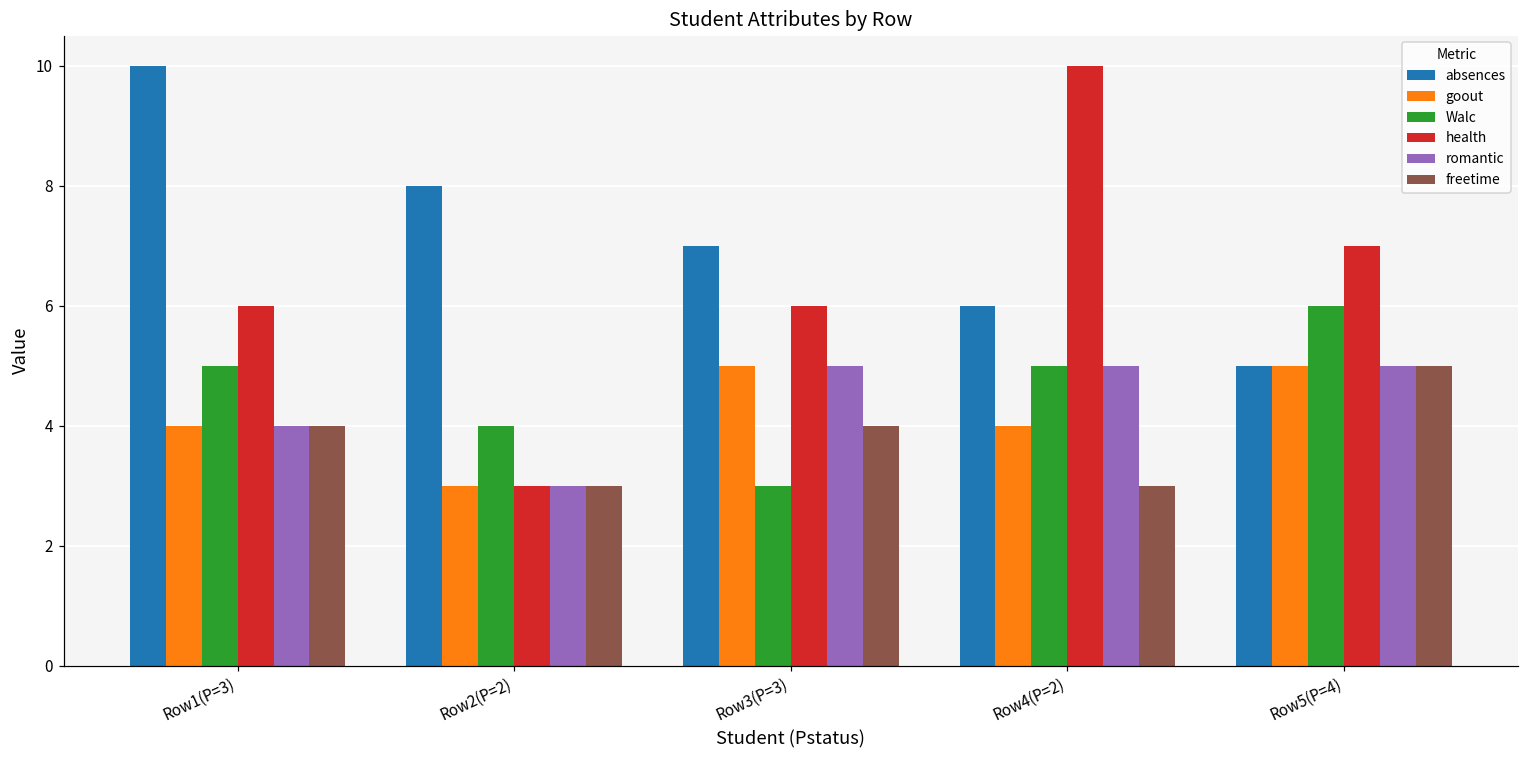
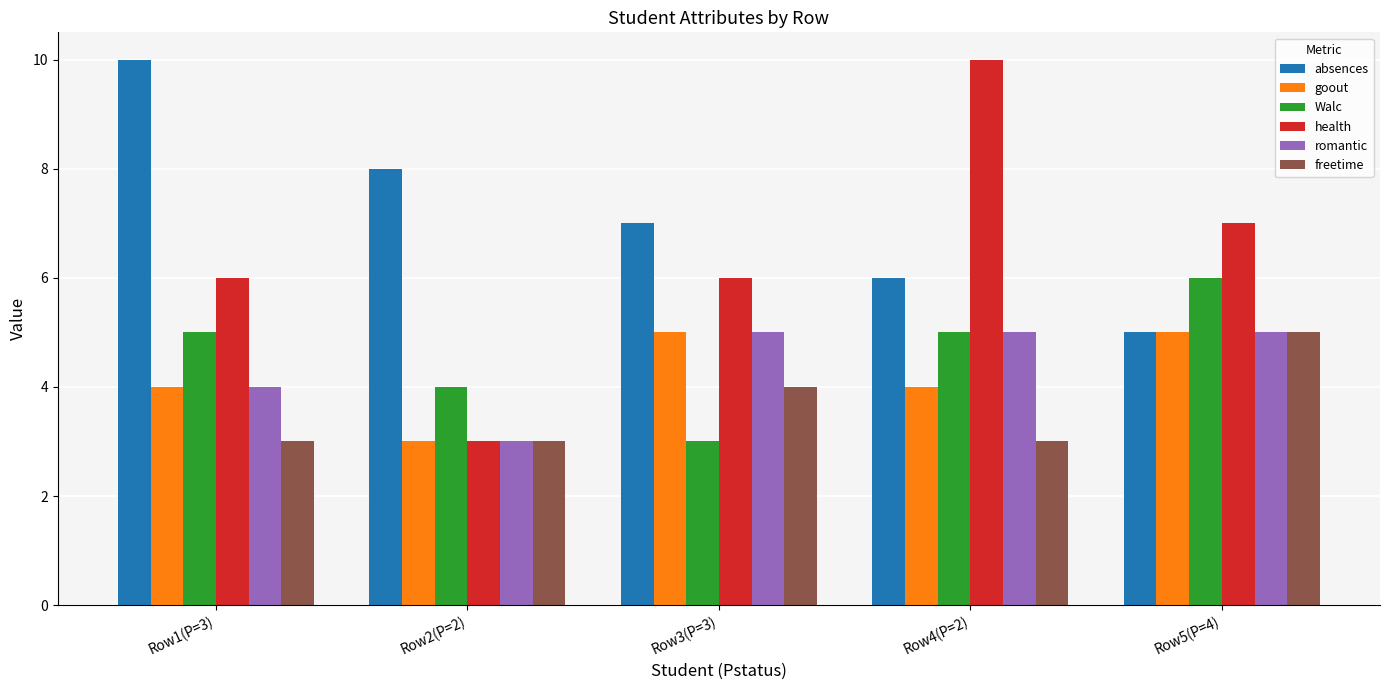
freetime, Row1(P=3): 4 -> 3
